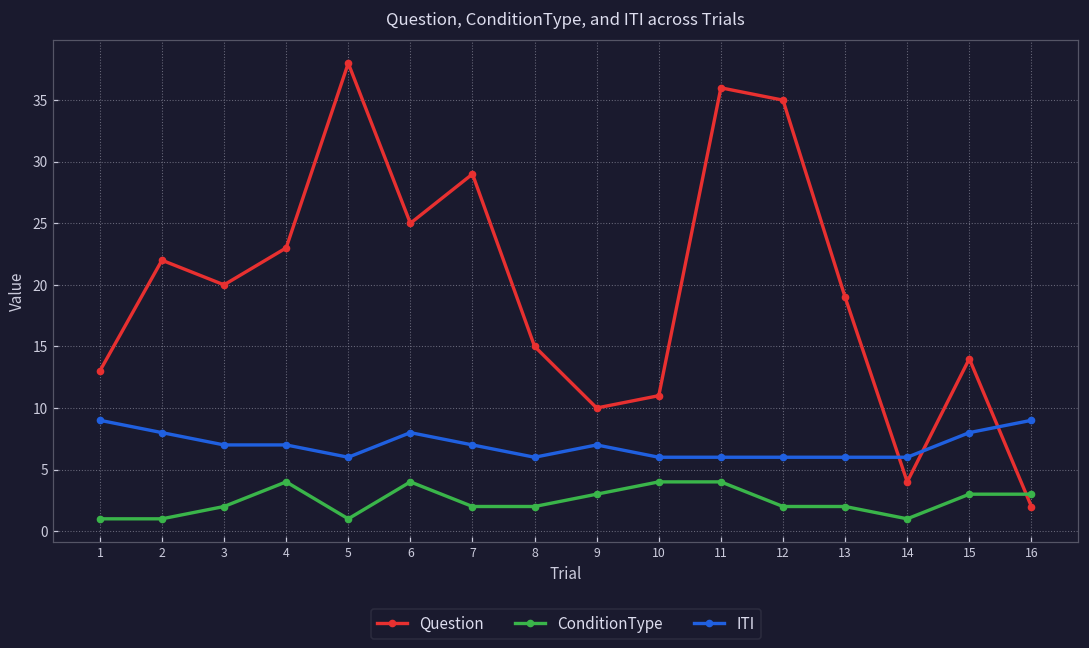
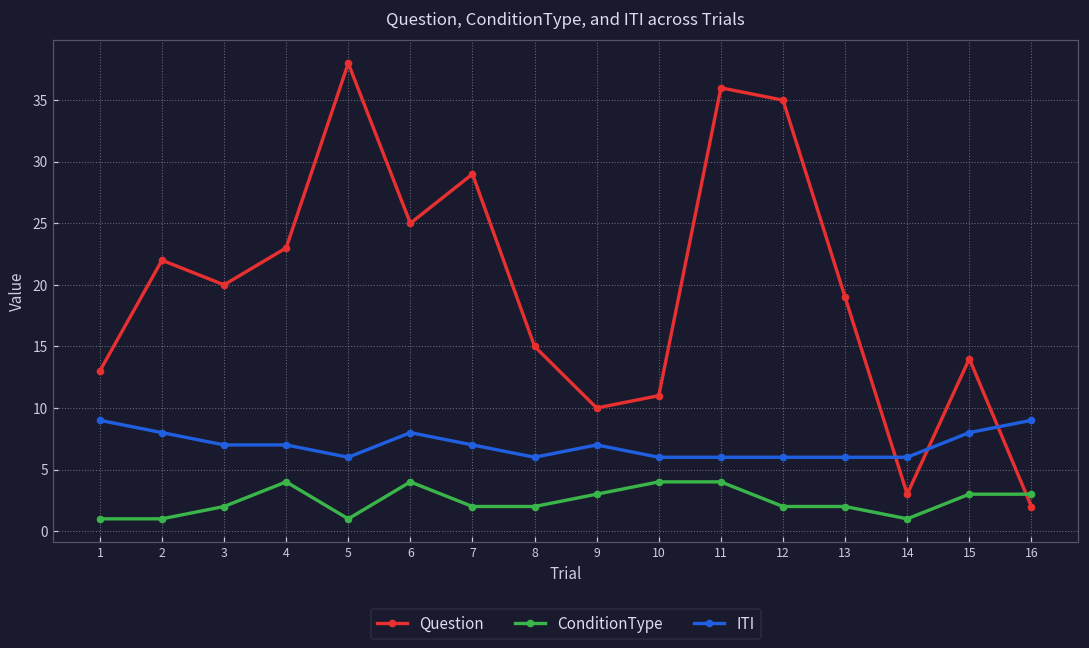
Question, 14: 4 -> 3
